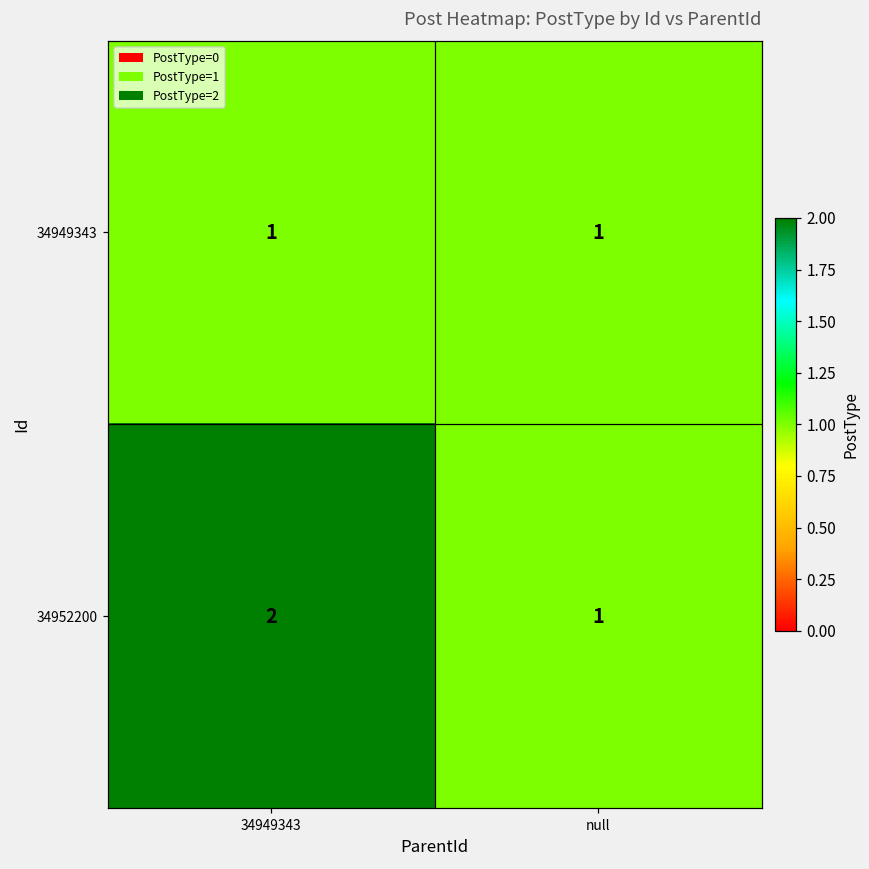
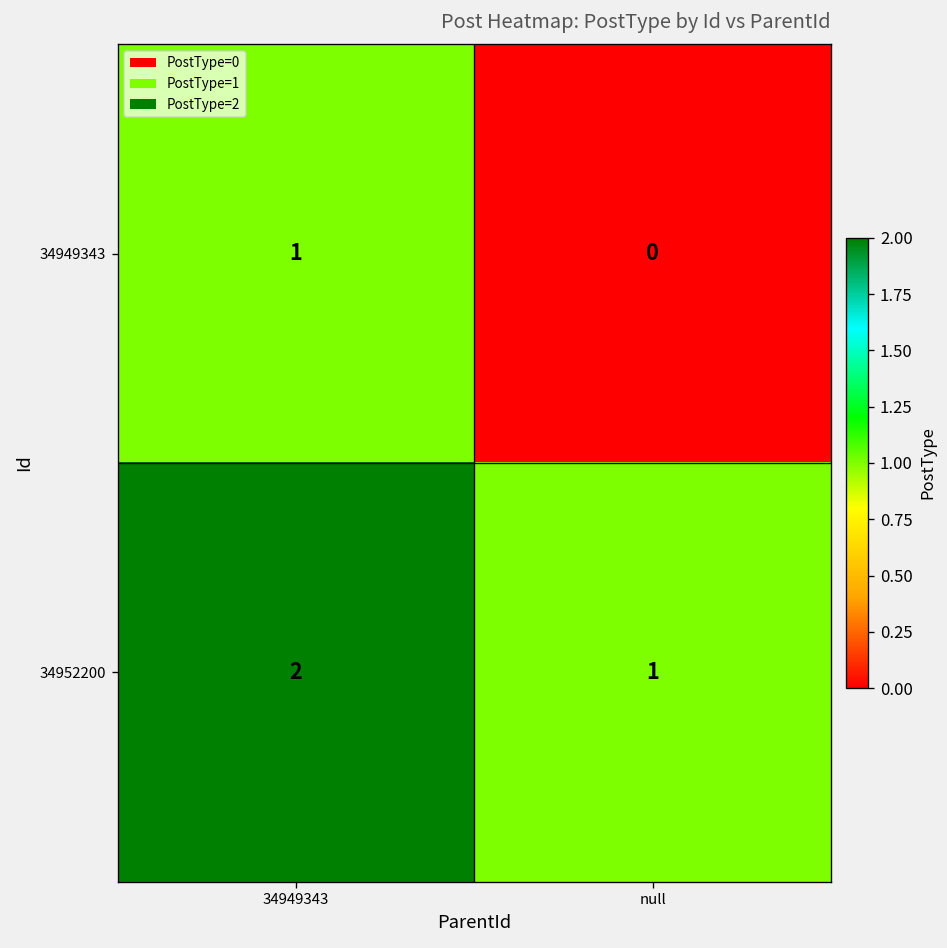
34949343, null: 1 -> 0
